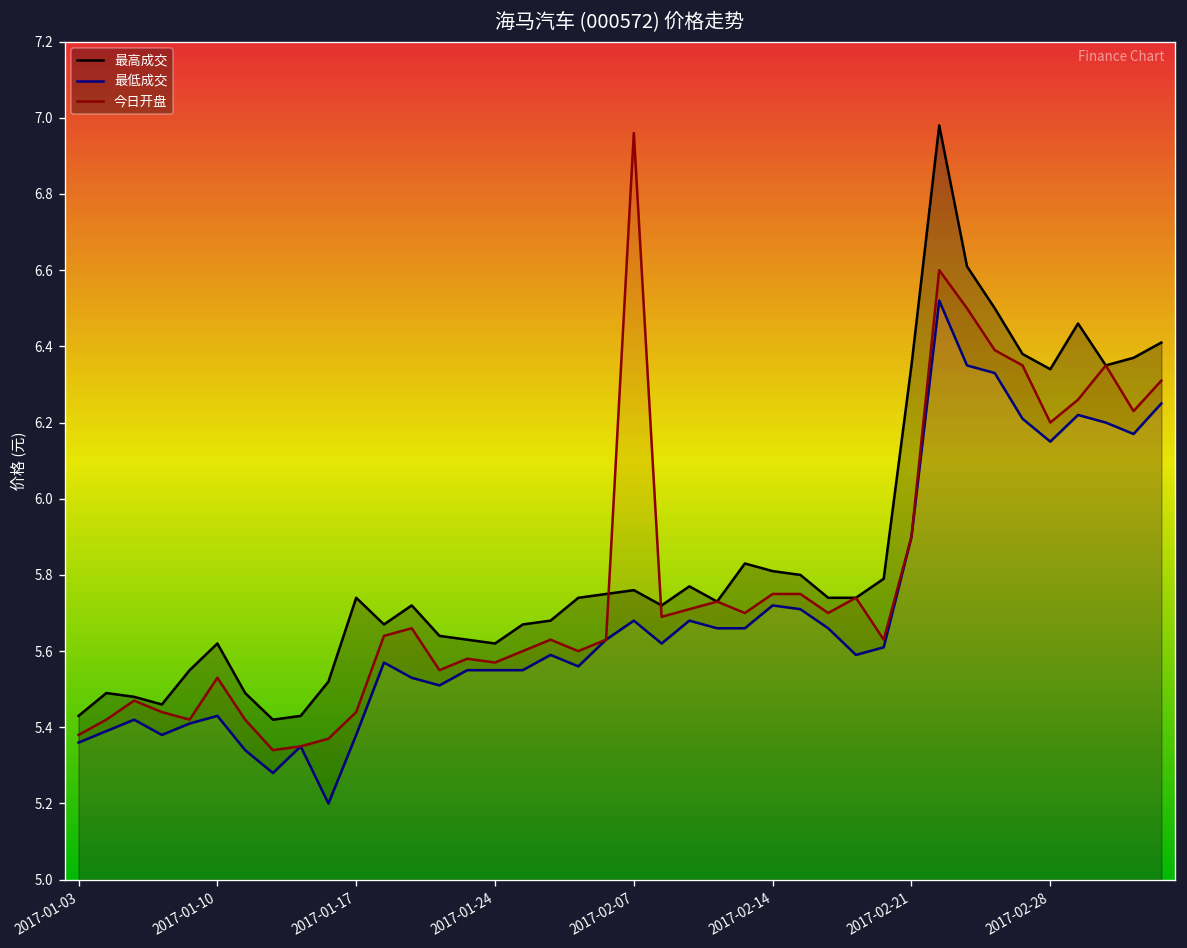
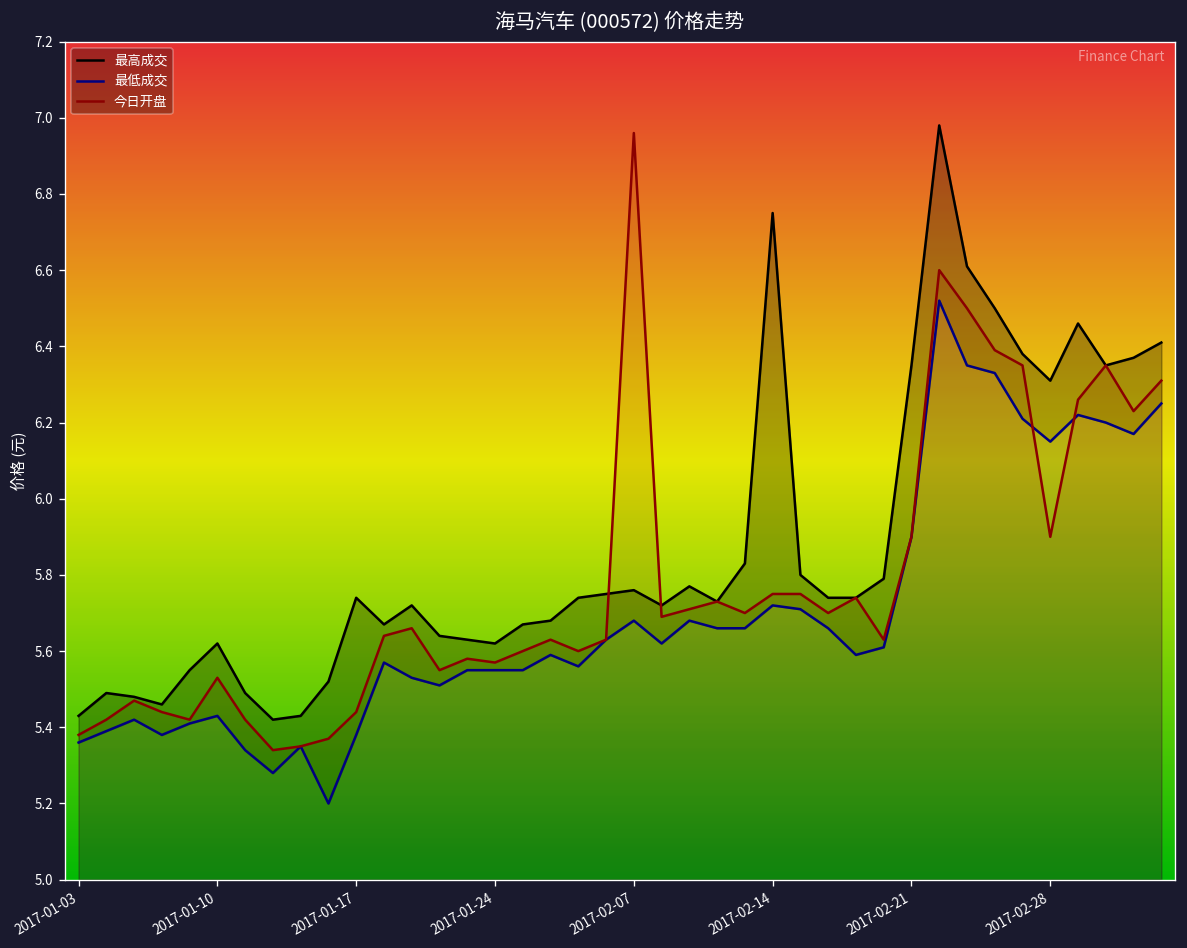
最高成交, 2017-02-14: 5.81 -> 6.75
最高成交, 2017-02-28: 6.34 -> 6.31
今日开盘, 2017-02-28: 6.2 -> 5.9
